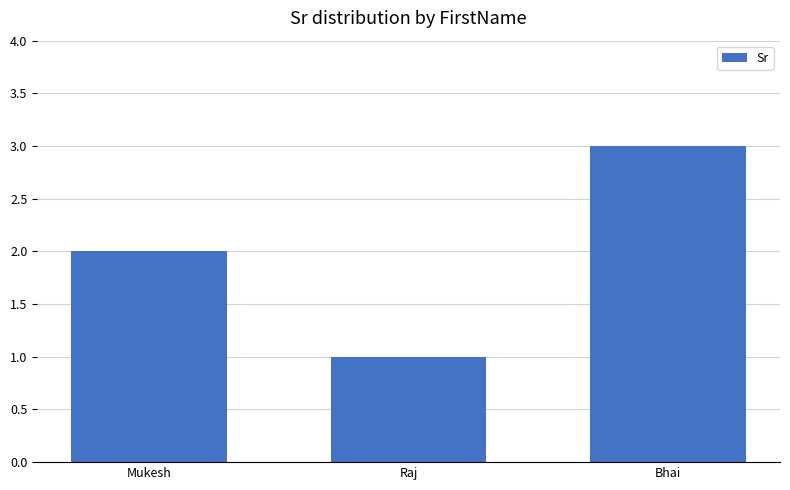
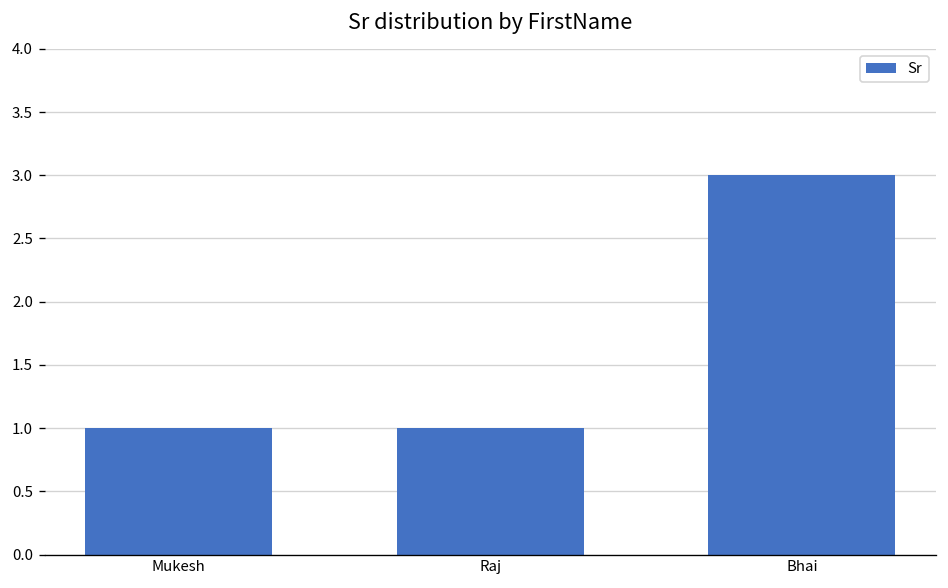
Mukesh: 2 -> 1
